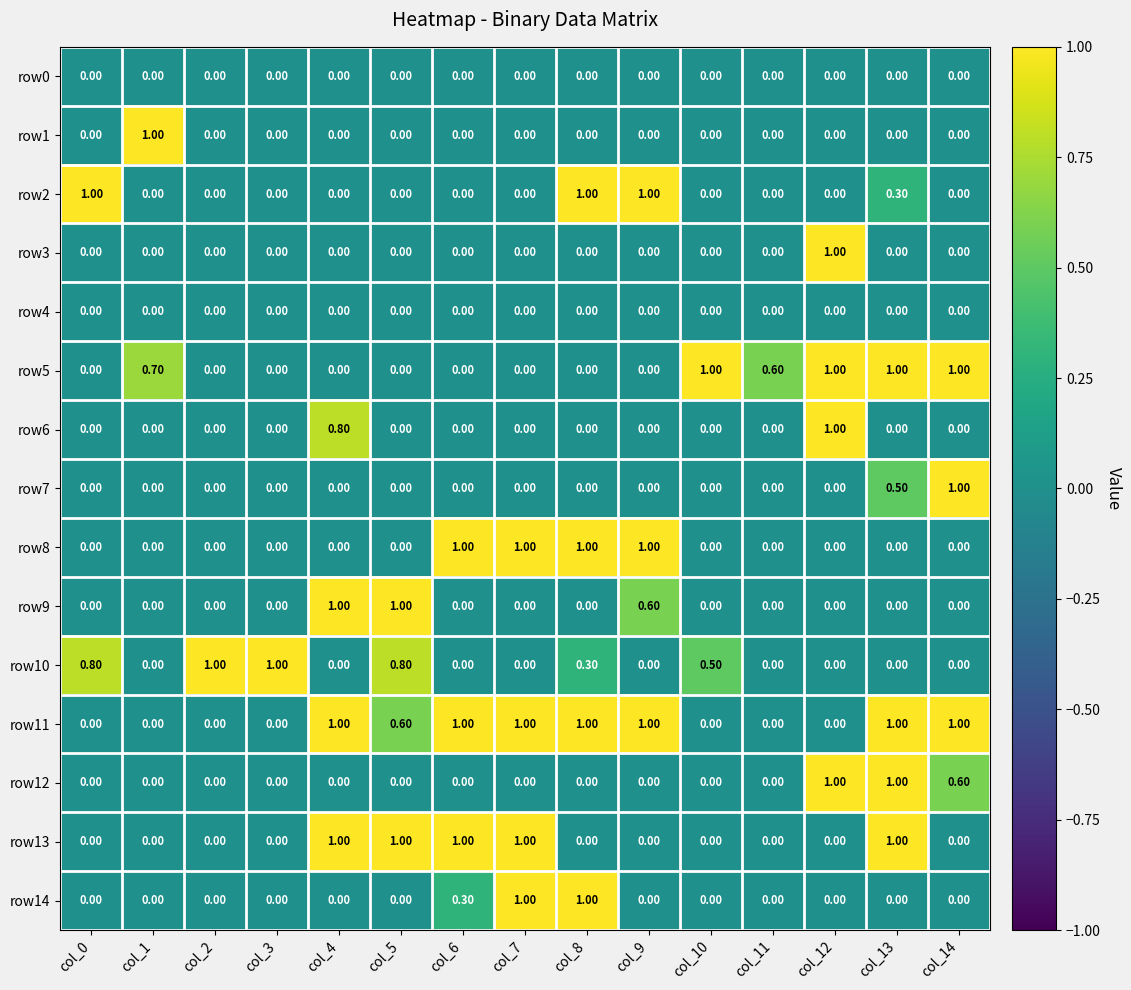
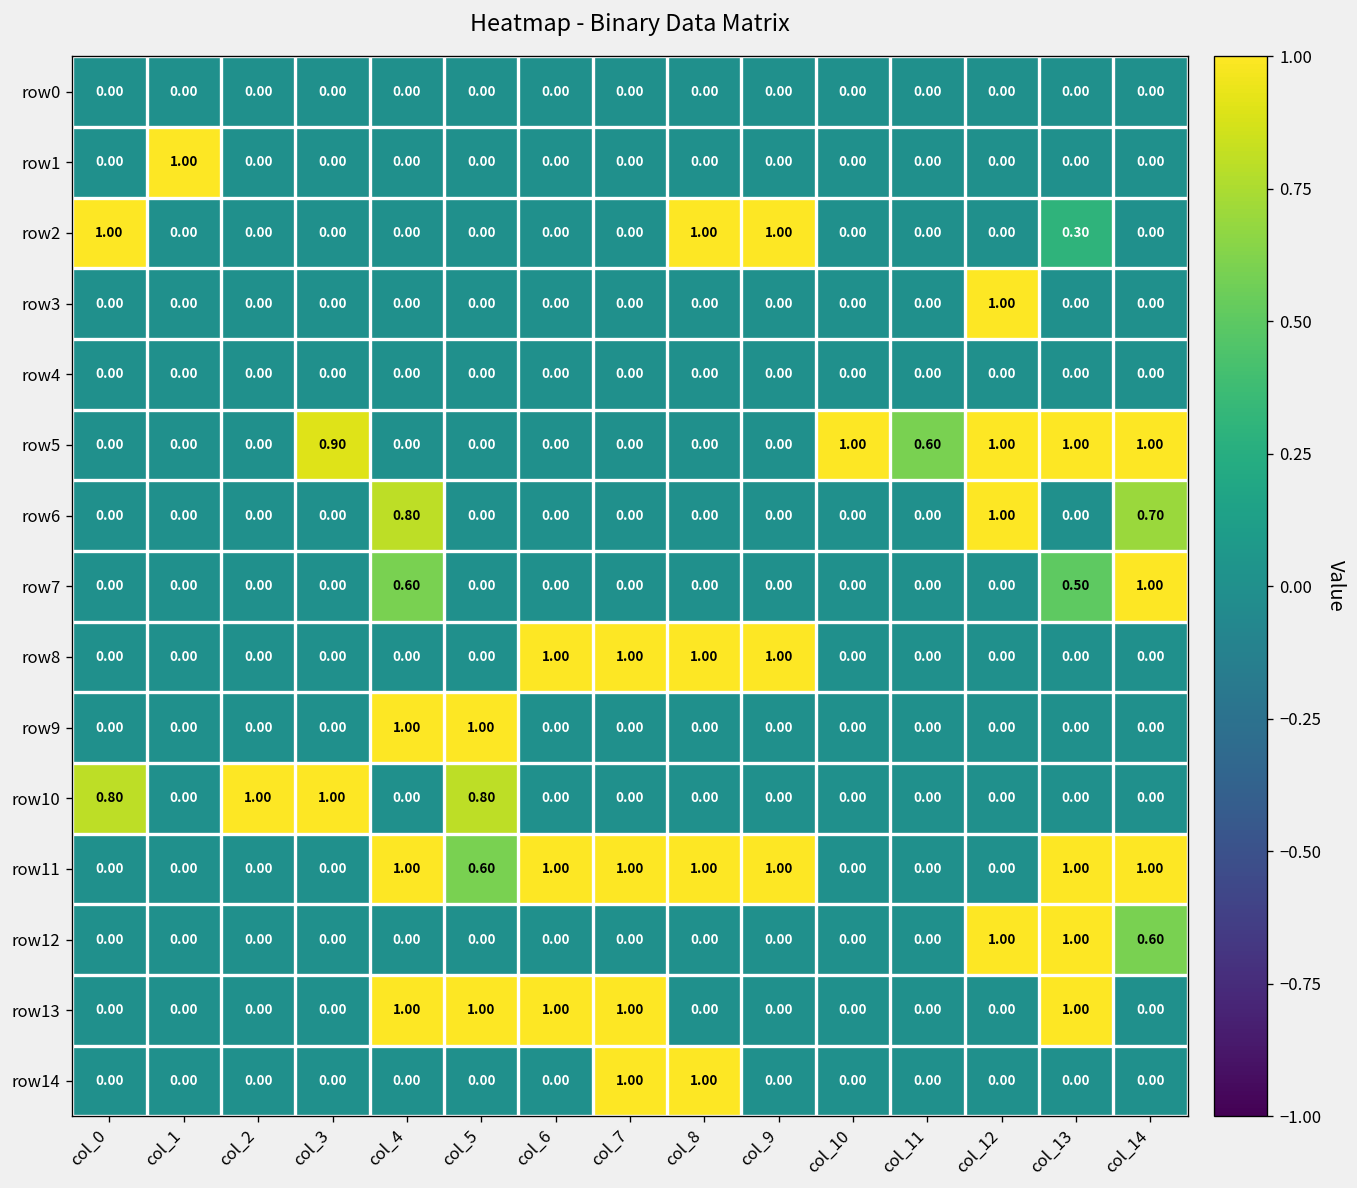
row5, col_1: 0.70 -> 0.00
row5, col_3: 0.00 -> 0.90
row6, col_14: 0.00 -> 0.70
row7, col_4: 0.00 -> 0.60
row9, col_9: 0.60 -> 0.00
row10, col_8: 0.30 -> 0.00
row10, col_10: 0.50 -> 0.00
row14, col_6: 0.30 -> 0.00
